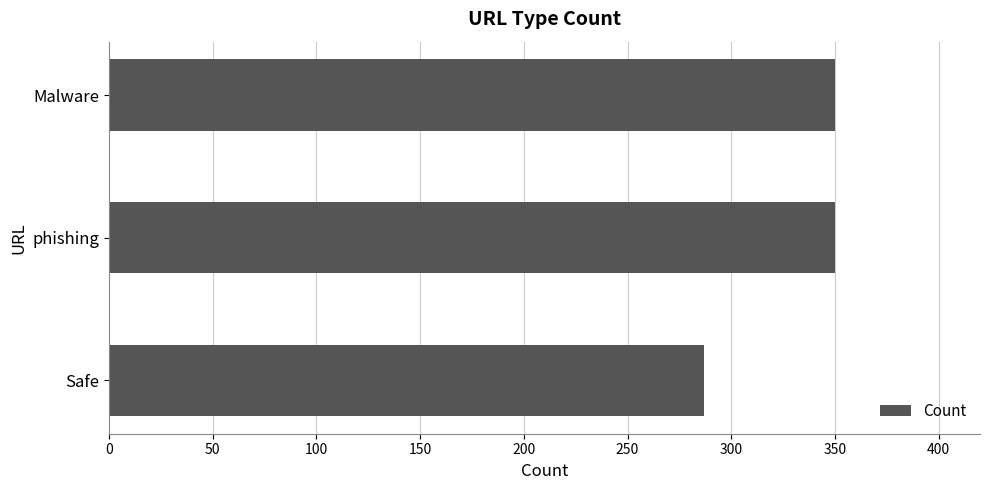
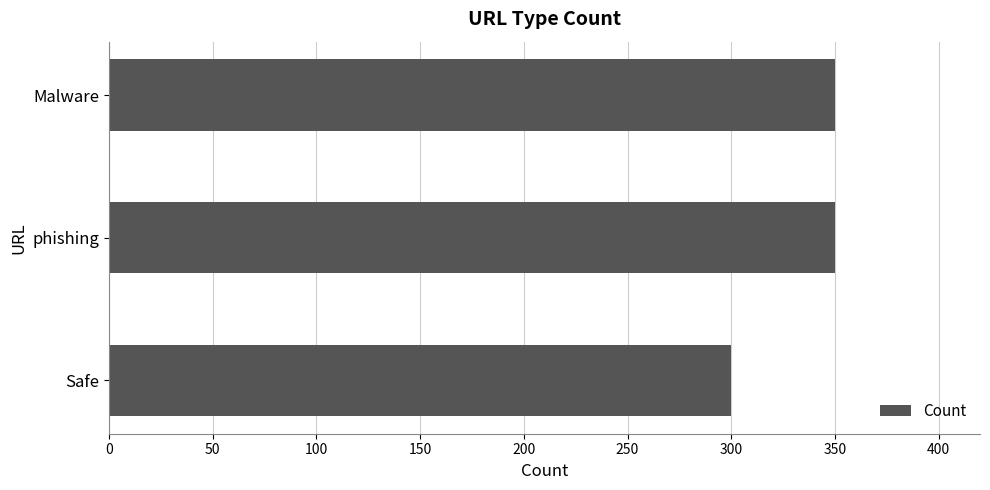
Safe: 287 -> 300
